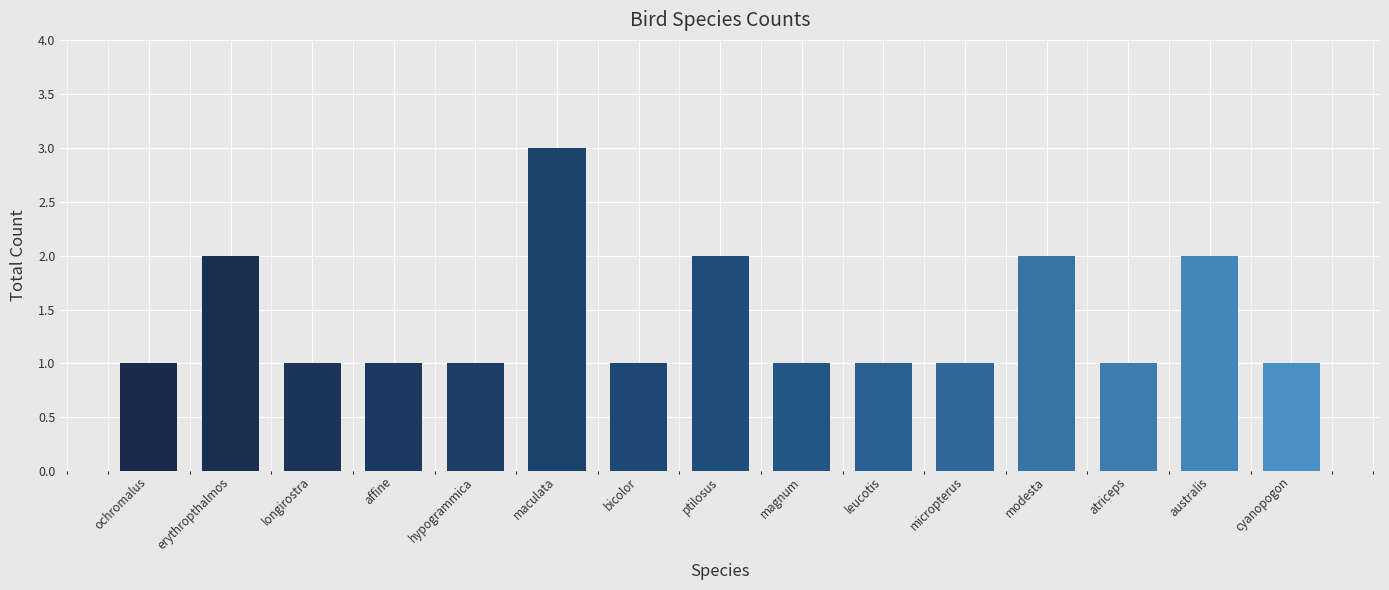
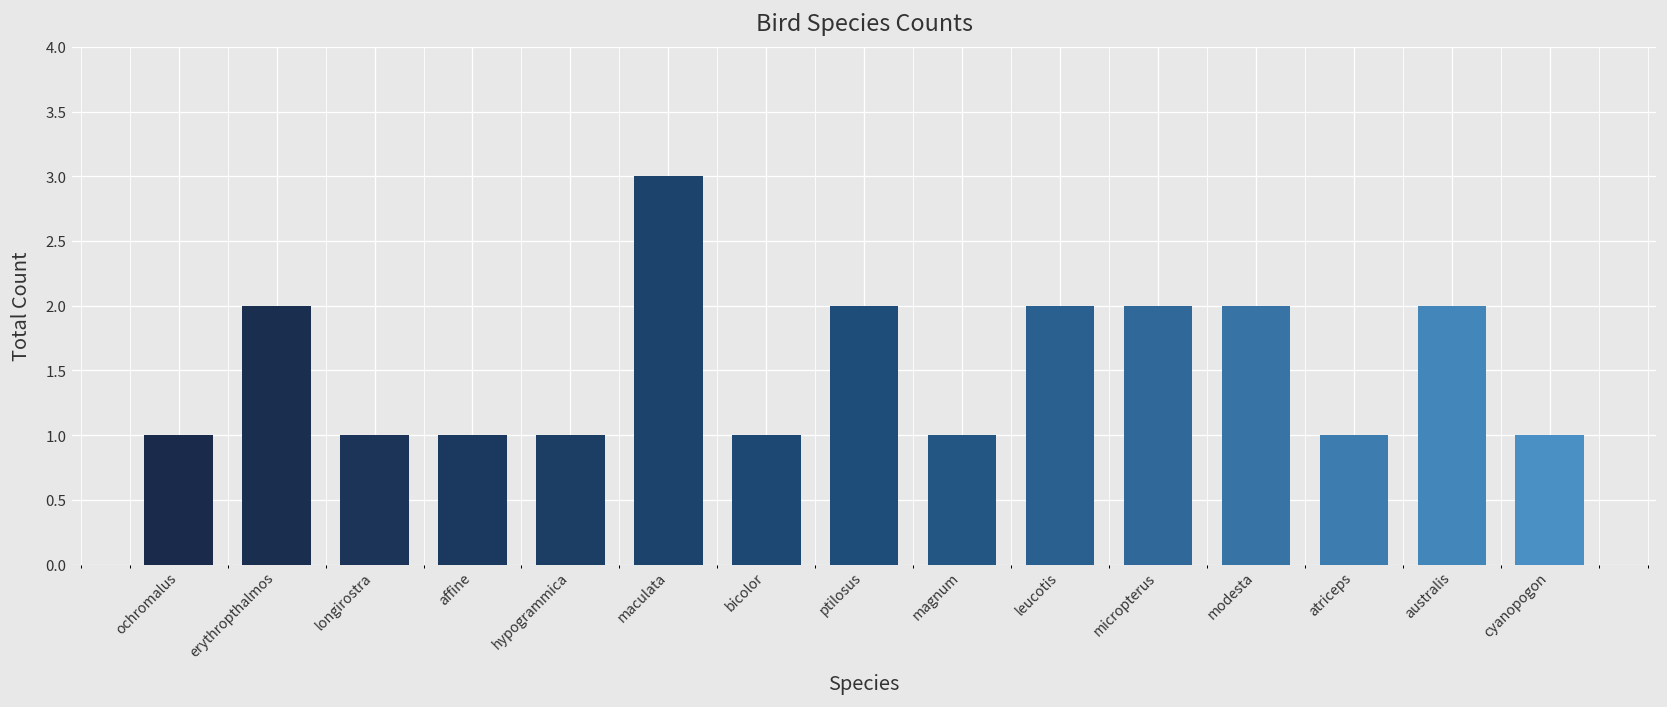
leucotis: 1 -> 2
micropterus: 1 -> 2
